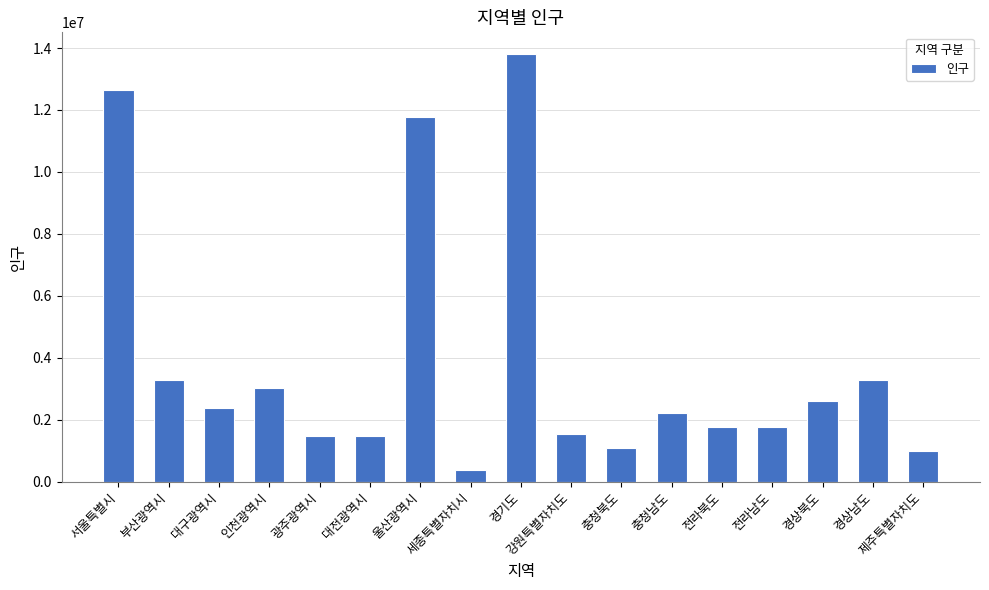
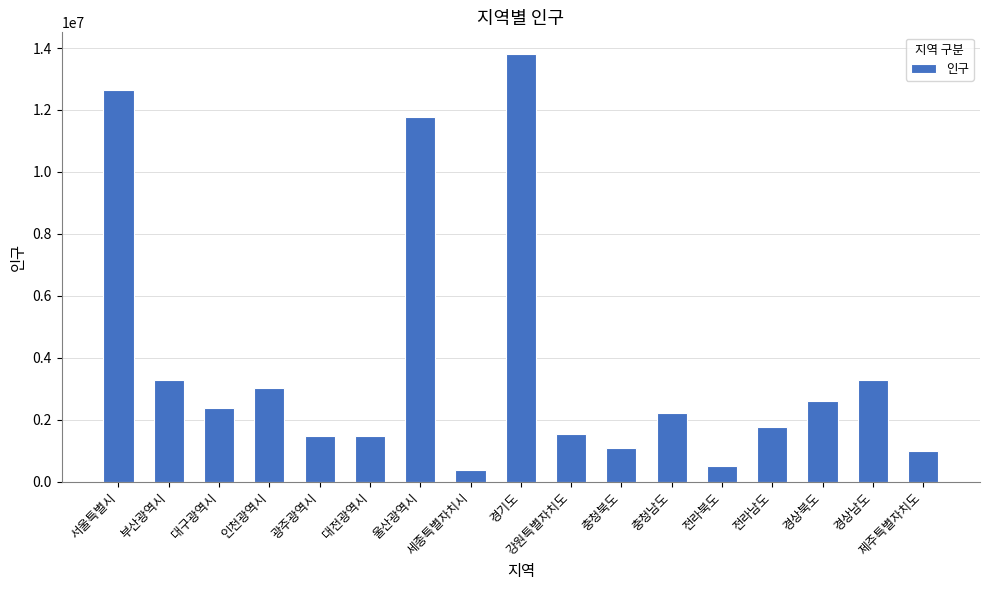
전라북도: 1800000 -> 500000
